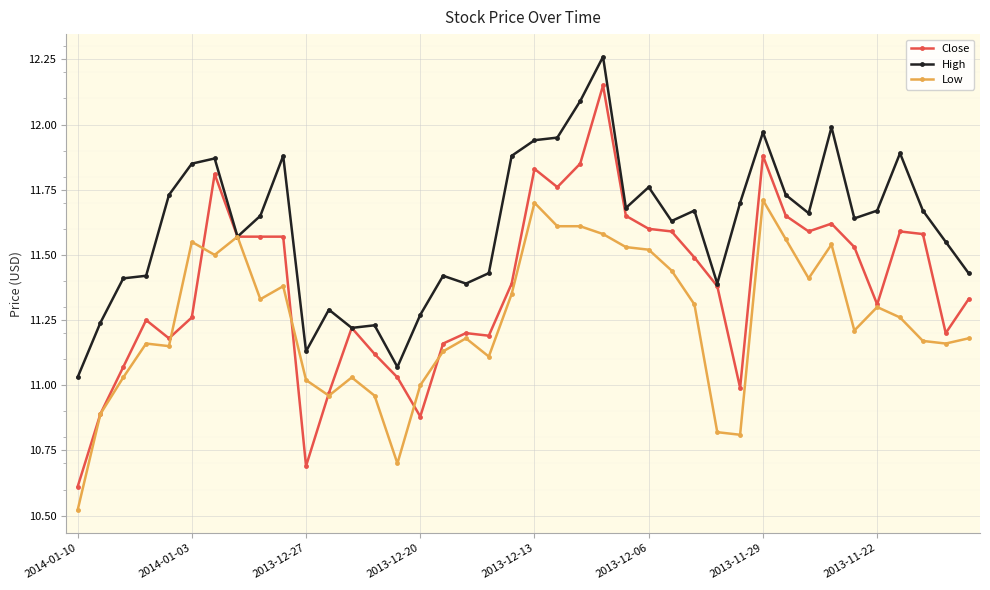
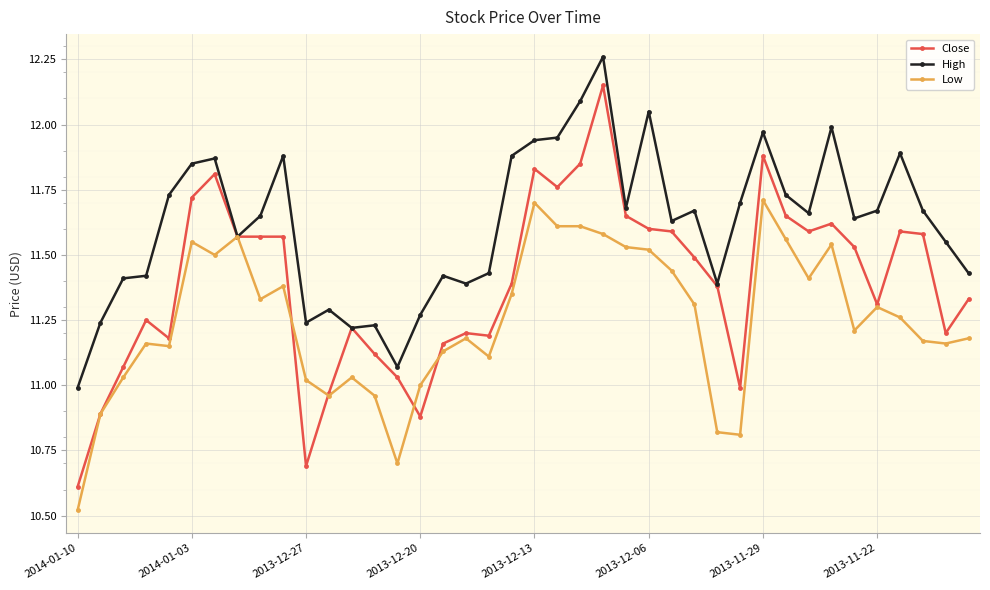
High, 2014-01-10: 11.03 -> 10.99
Close, 2014-01-03: 11.26 -> 11.72
High, 2013-12-27: 11.13 -> 11.24
High, 2013-12-06: 11.76 -> 12.05
